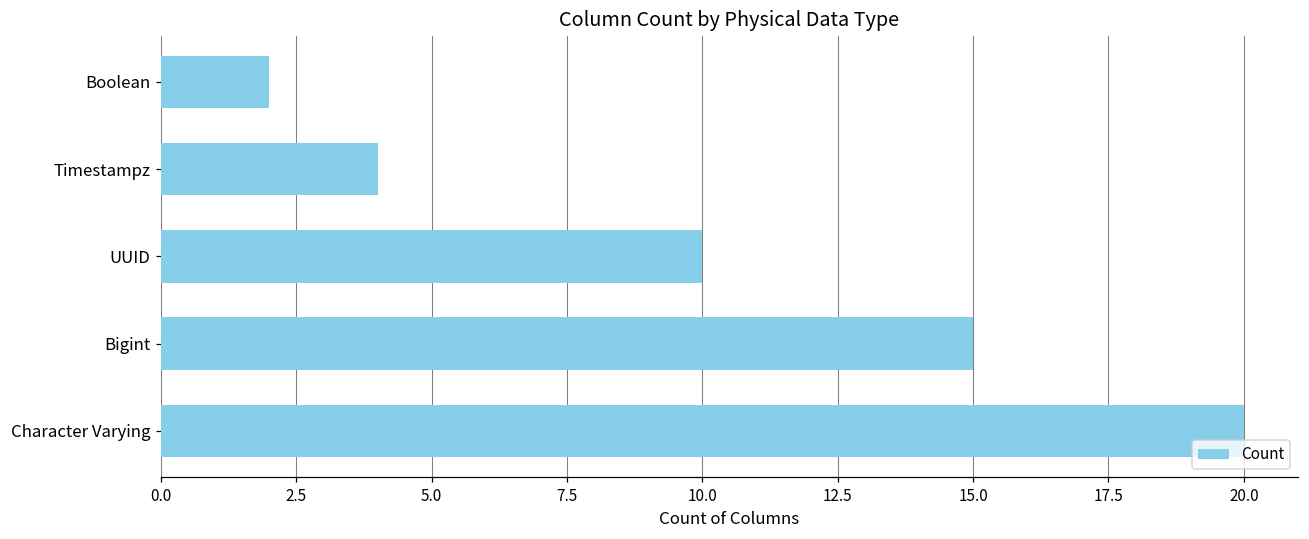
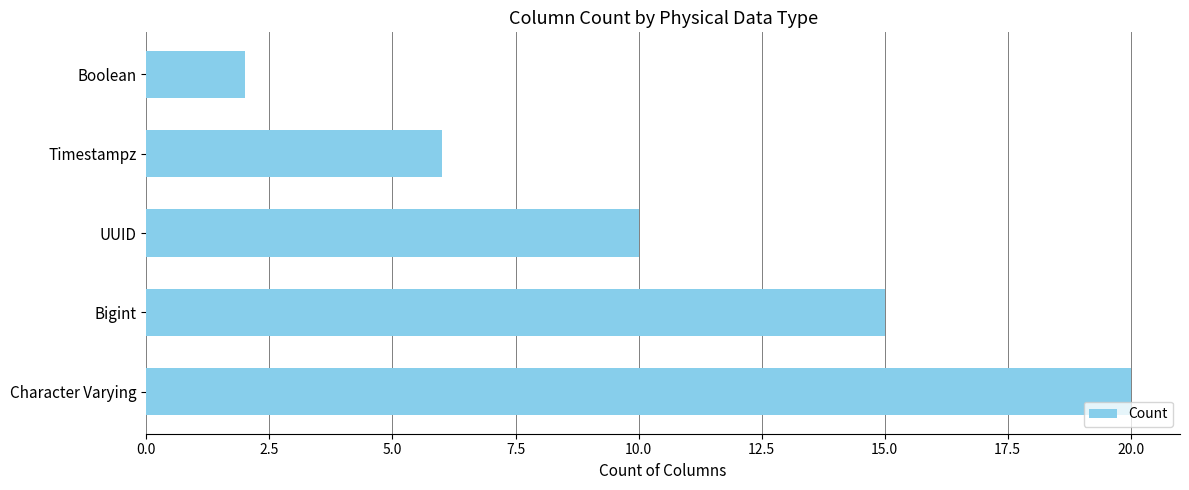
Timestampz: 4 -> 6
